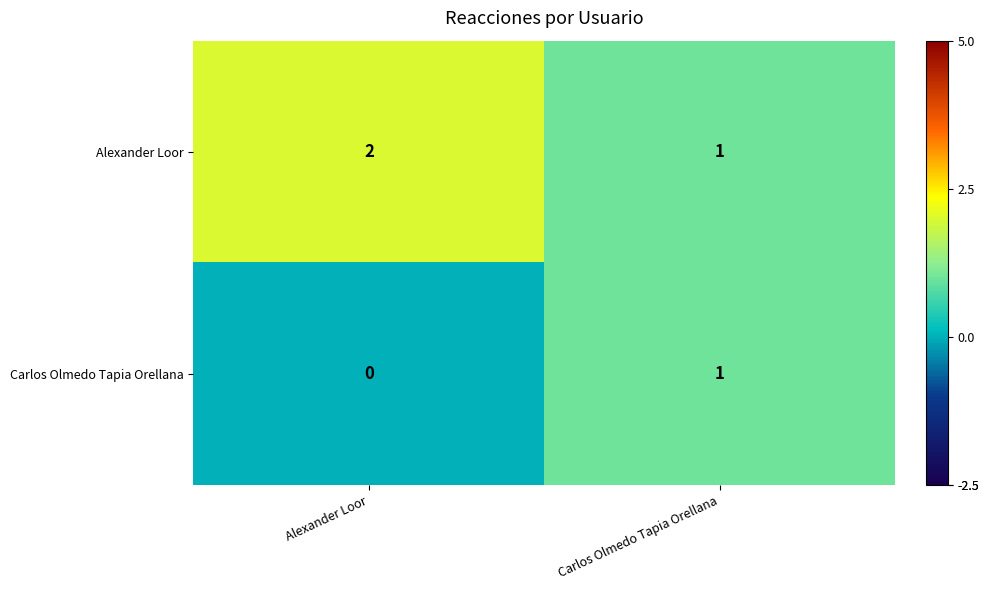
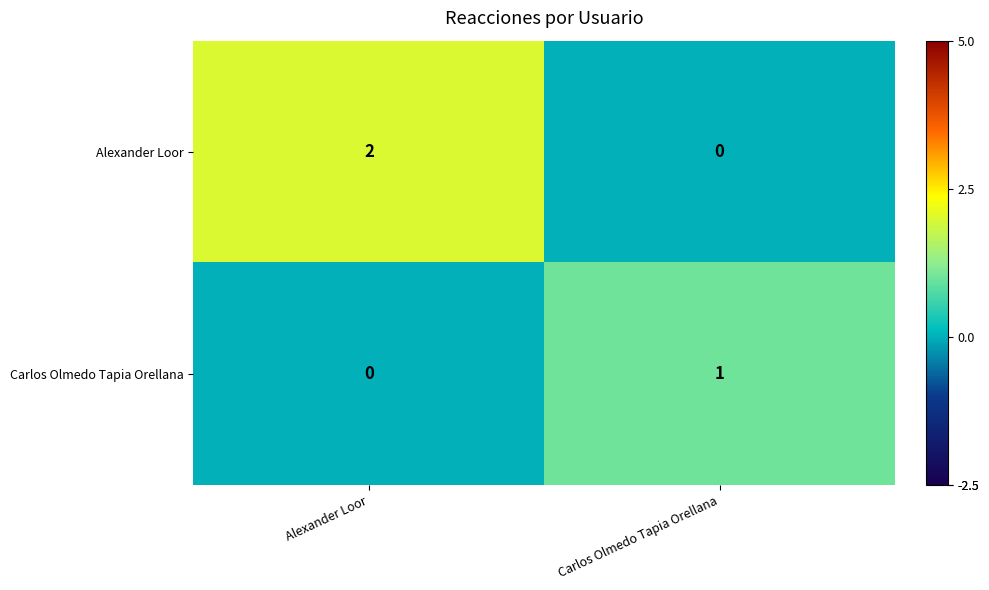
Alexander Loor, Carlos Olmedo Tapia Orellana: 1 -> 0
